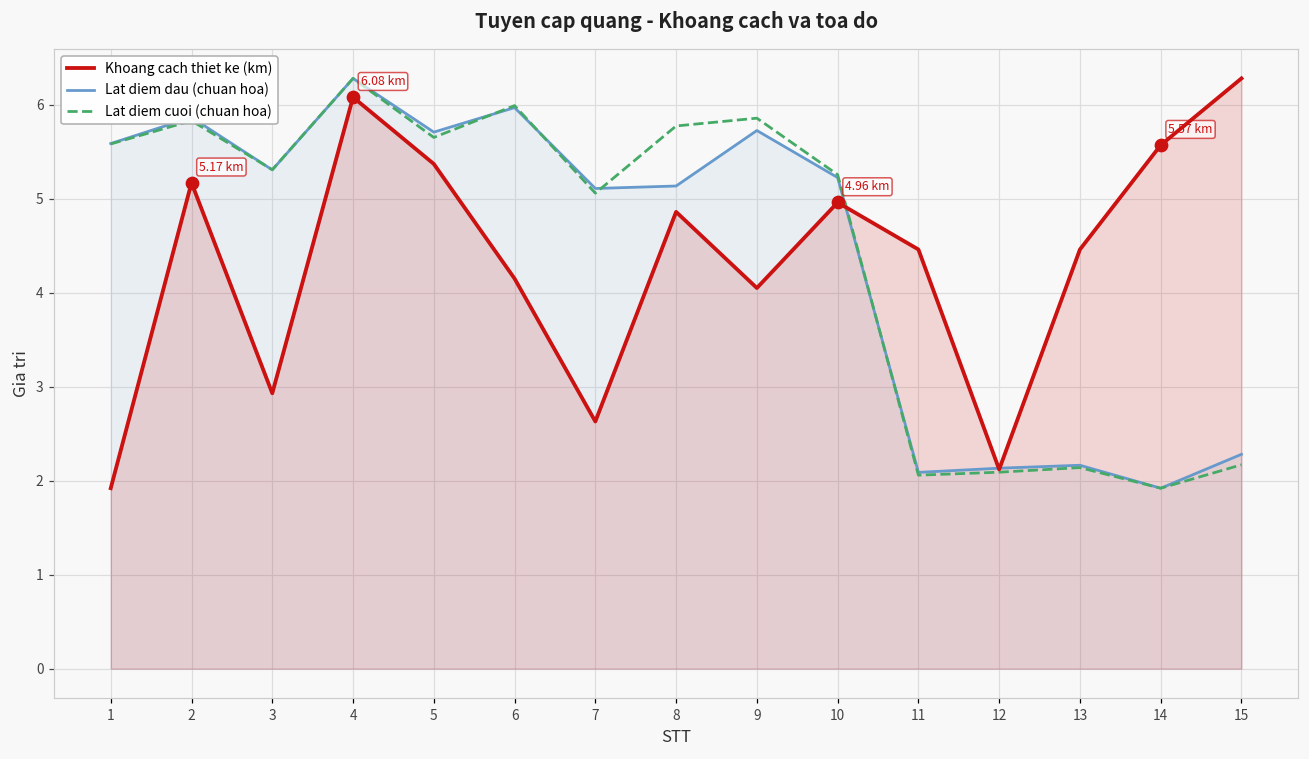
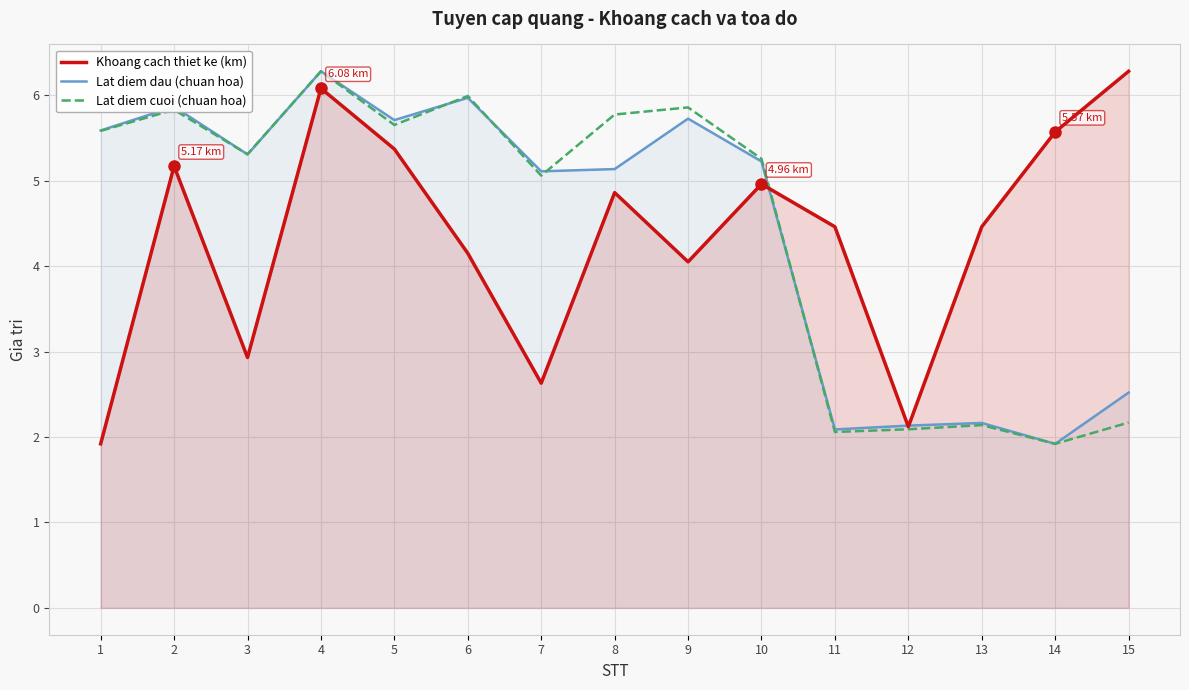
Lat diem dau (chuan hoa), 15: 2.3 -> 2.5
